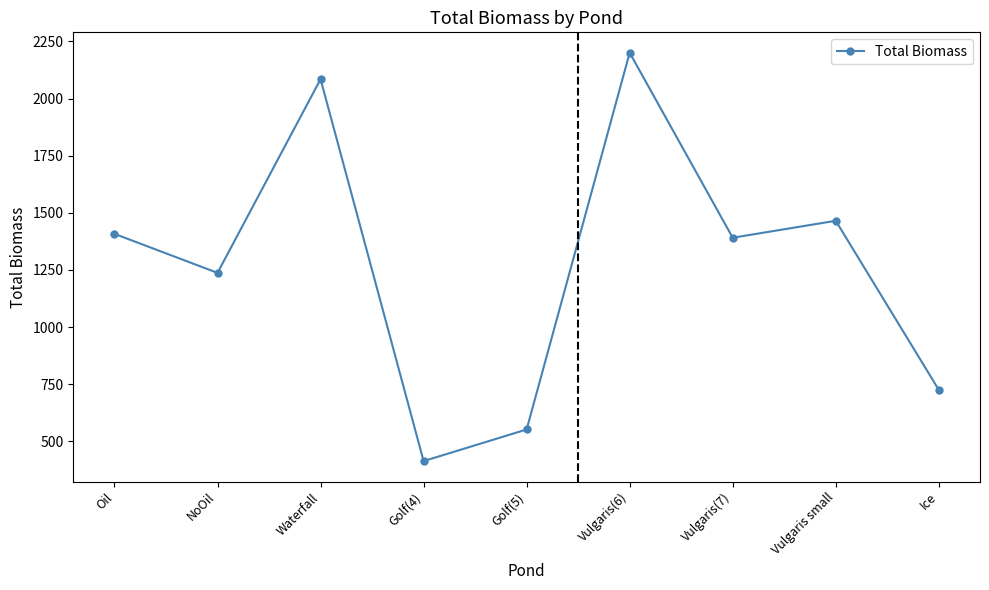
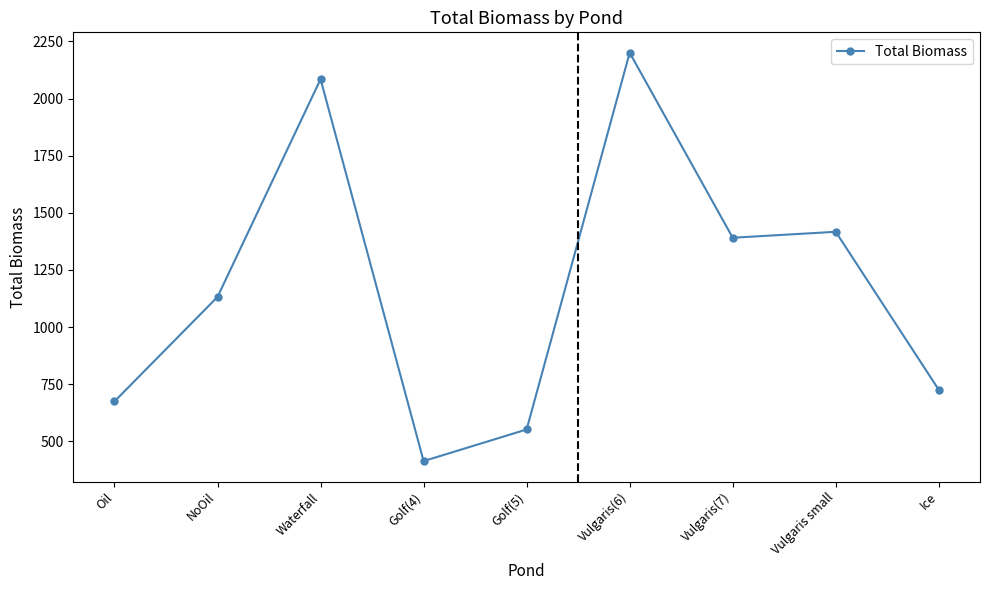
Oil: 1410 -> 670
NoOil: 1240 -> 1130
Vulgaris small: 1460 -> 1420
